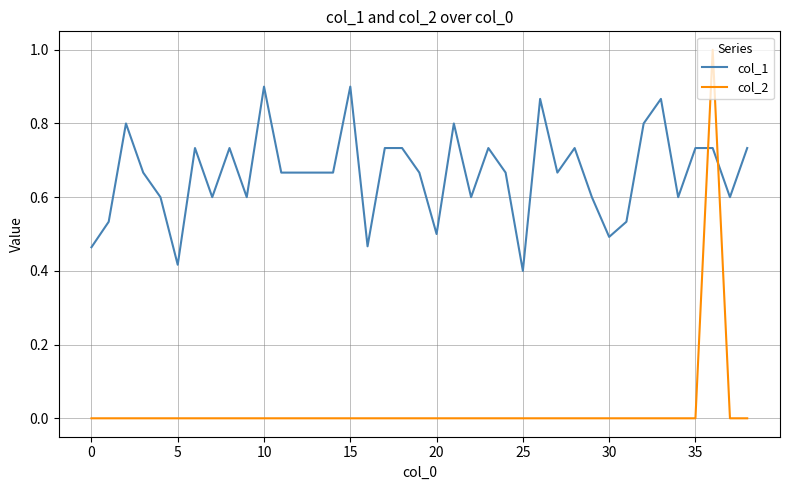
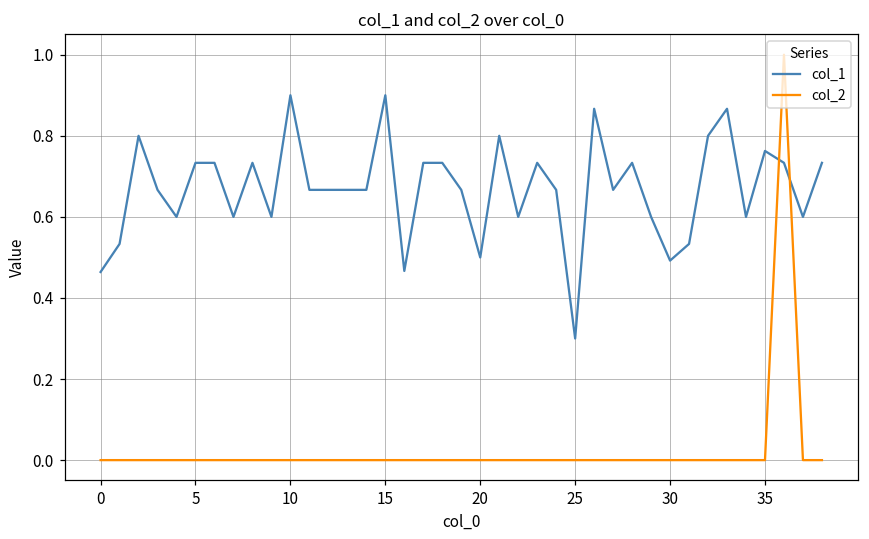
col_1, 5: 0.42 -> 0.73
col_1, 25: 0.4 -> 0.3
col_1, 35: 0.73 -> 0.76
